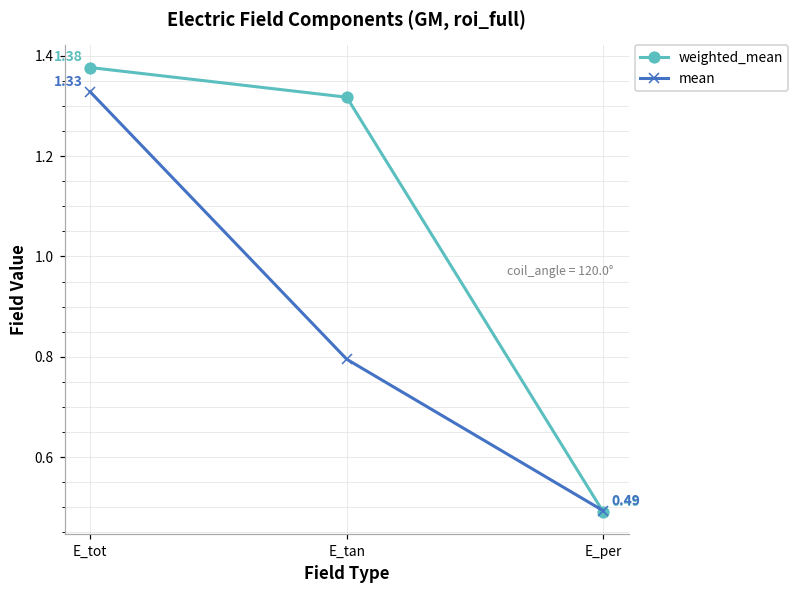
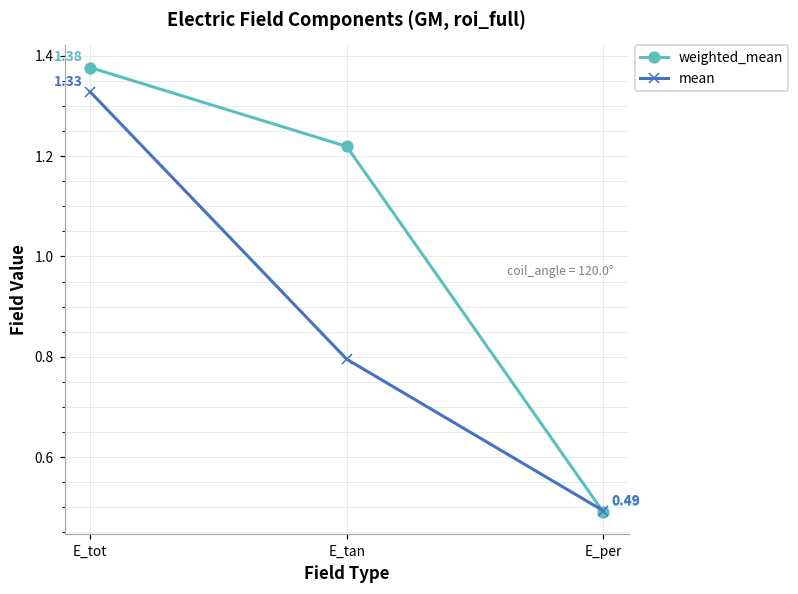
weighted_mean, E_tan: 1.32 -> 1.22
